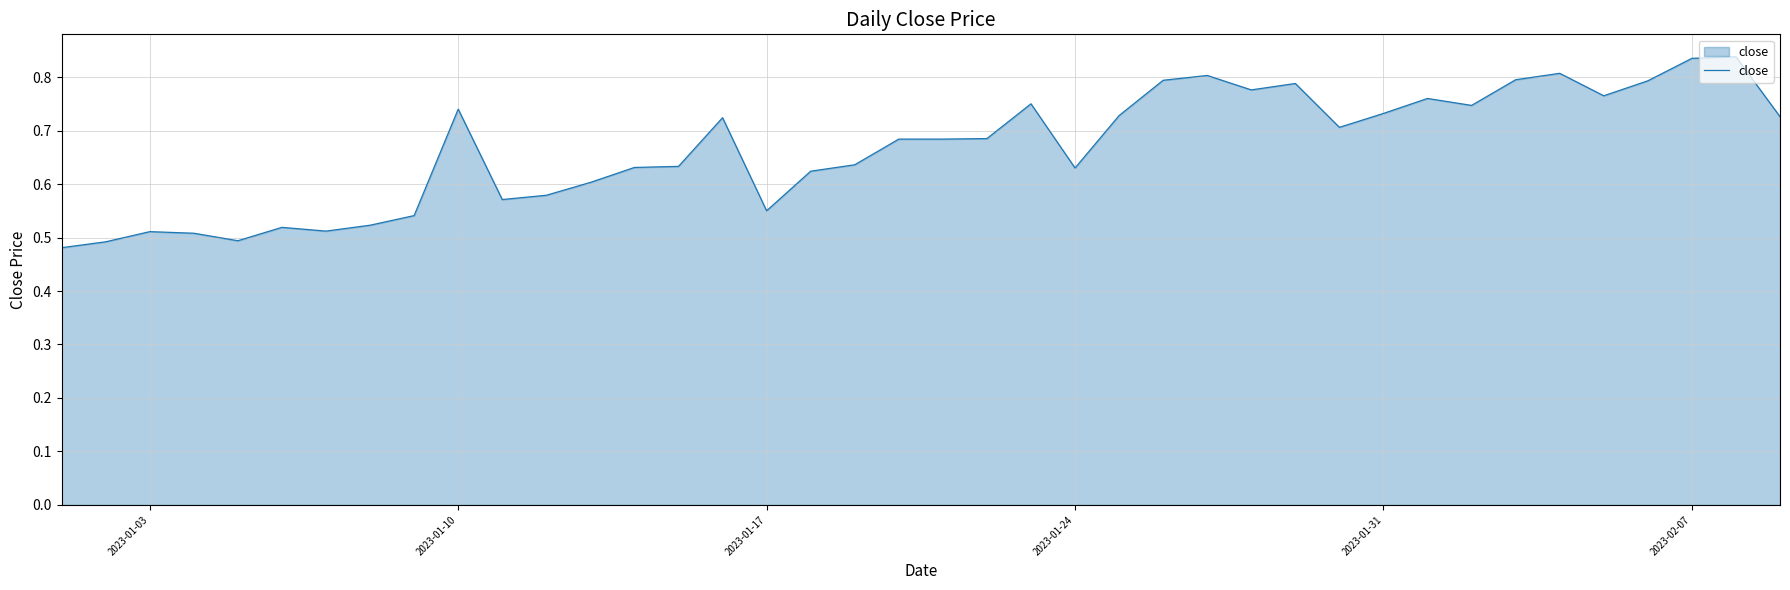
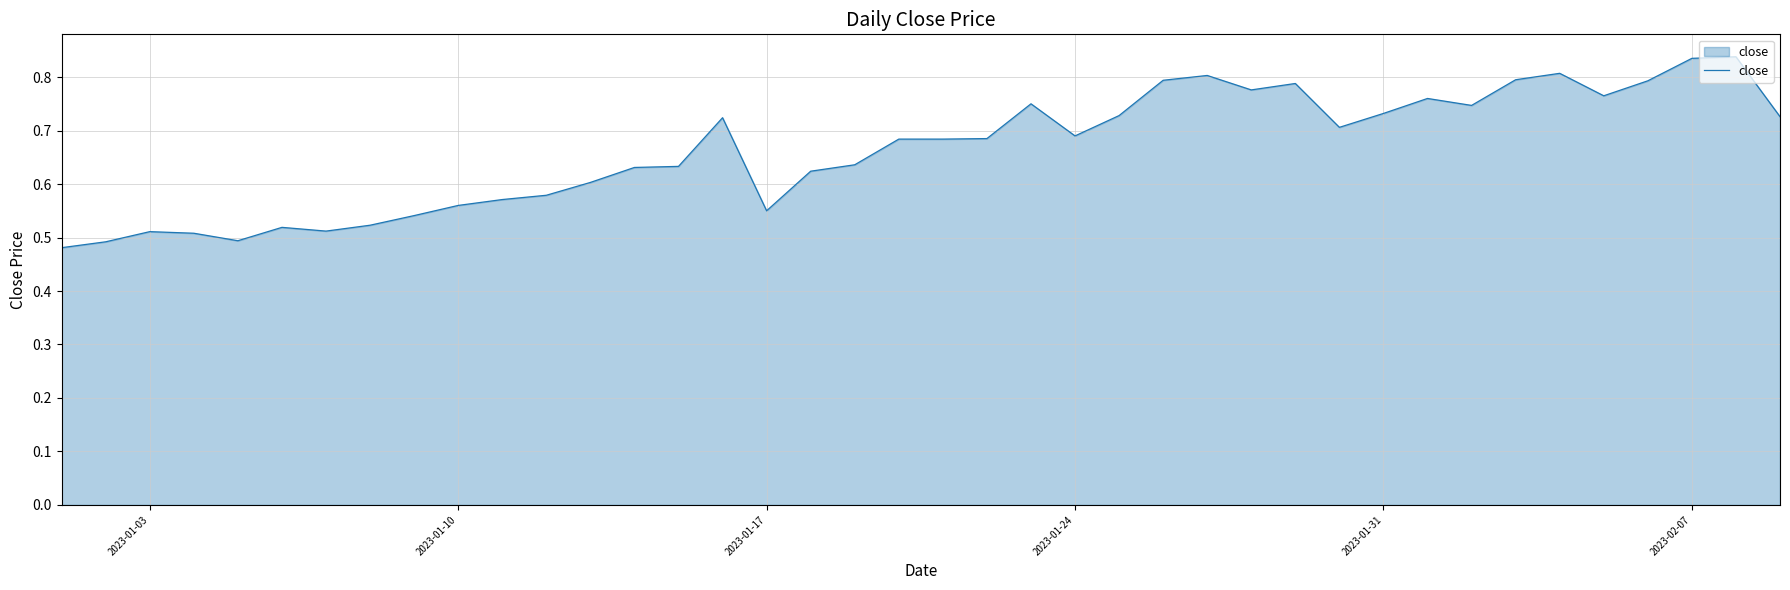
2023-01-10: 0.74 -> 0.56
2023-01-24: 0.63 -> 0.69
